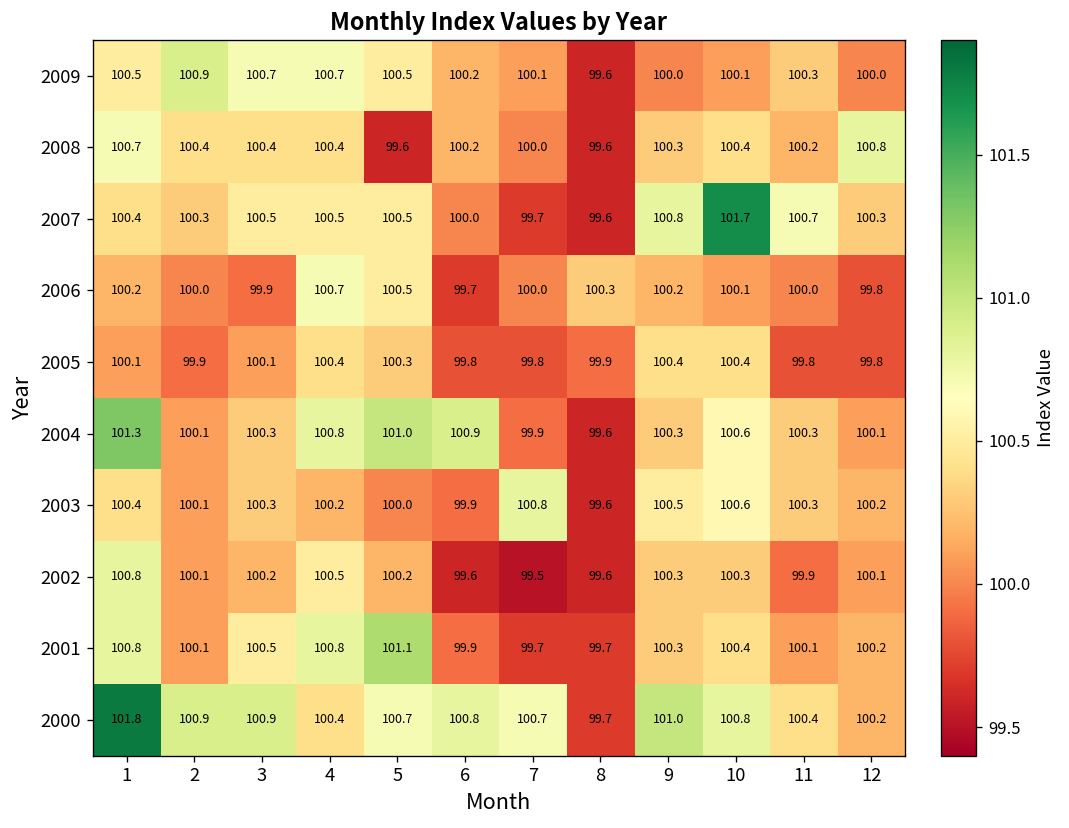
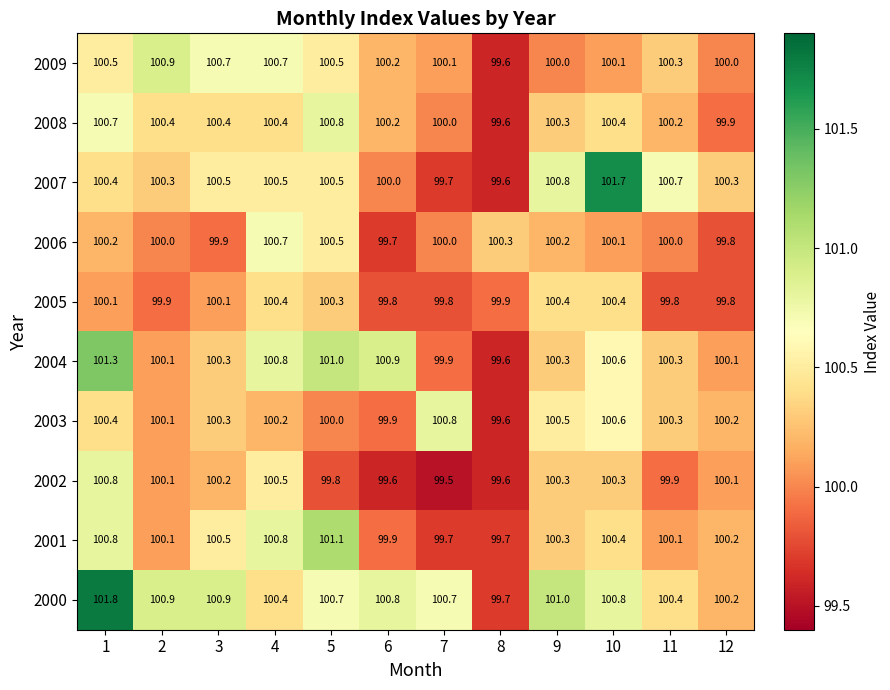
2008, 5: 99.6 -> 100.8
2008, 12: 100.8 -> 99.9
2002, 5: 100.2 -> 99.8
